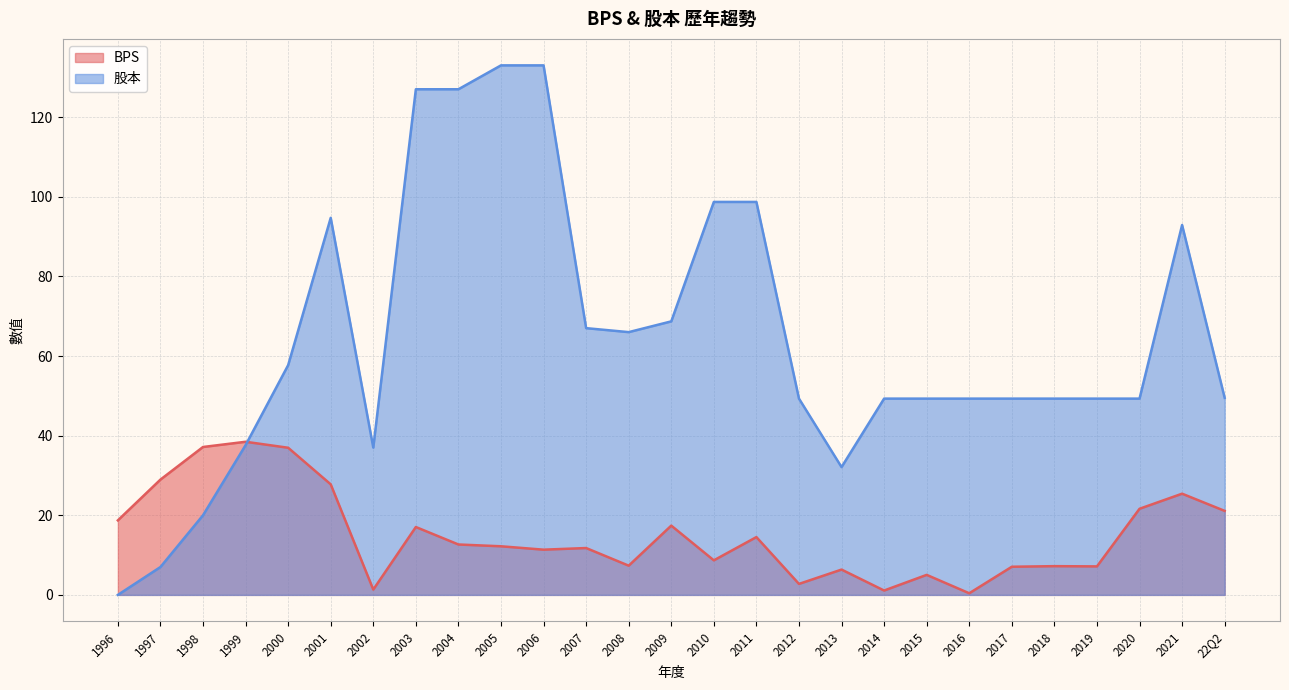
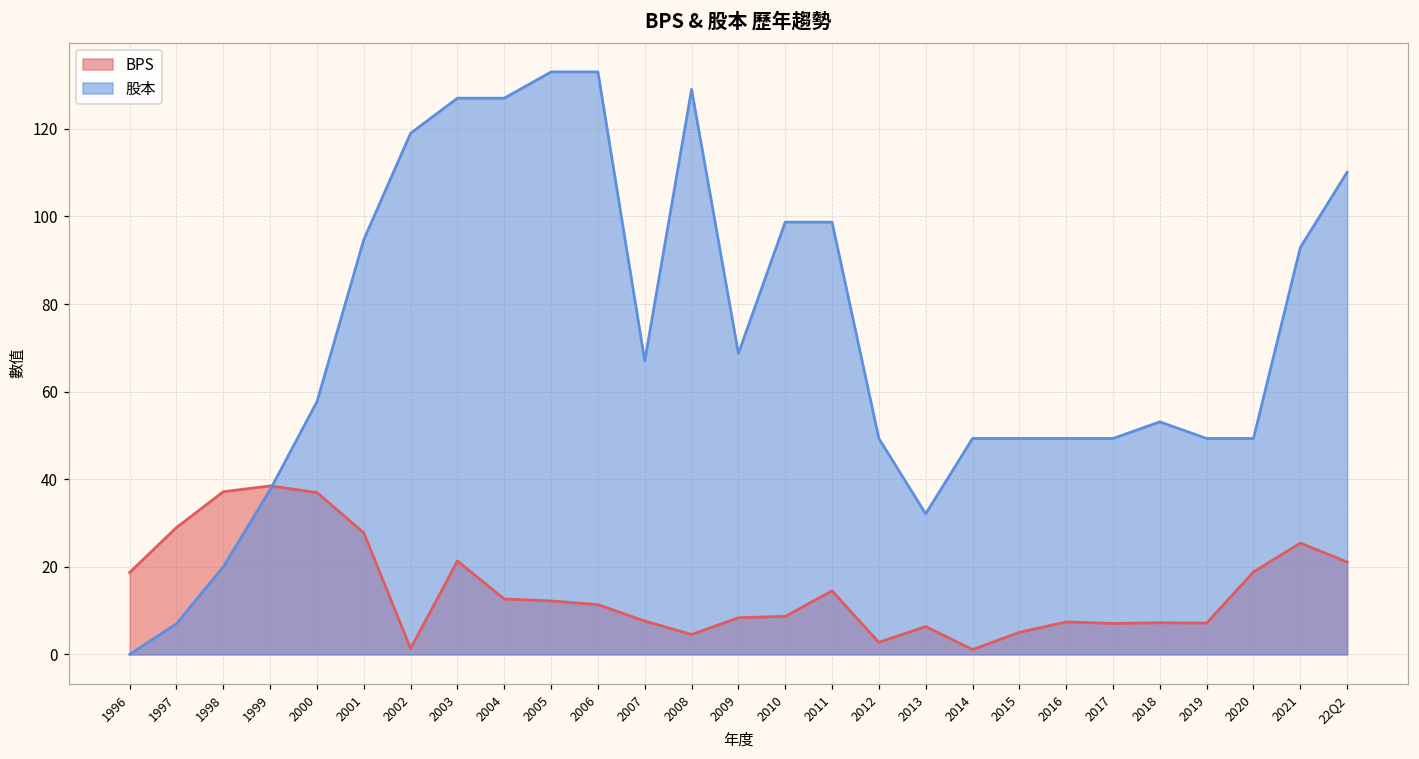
股本, 2002: 37 -> 119
BPS, 2003: 17 -> 21
BPS, 2007: 12 -> 8
BPS, 2008: 7 -> 5
股本, 2008: 66 -> 129
BPS, 2009: 17 -> 8
BPS, 2016: 0 -> 7
股本, 2018: 49 -> 53
BPS, 2020: 22 -> 19
股本, 22Q2: 50 -> 110
